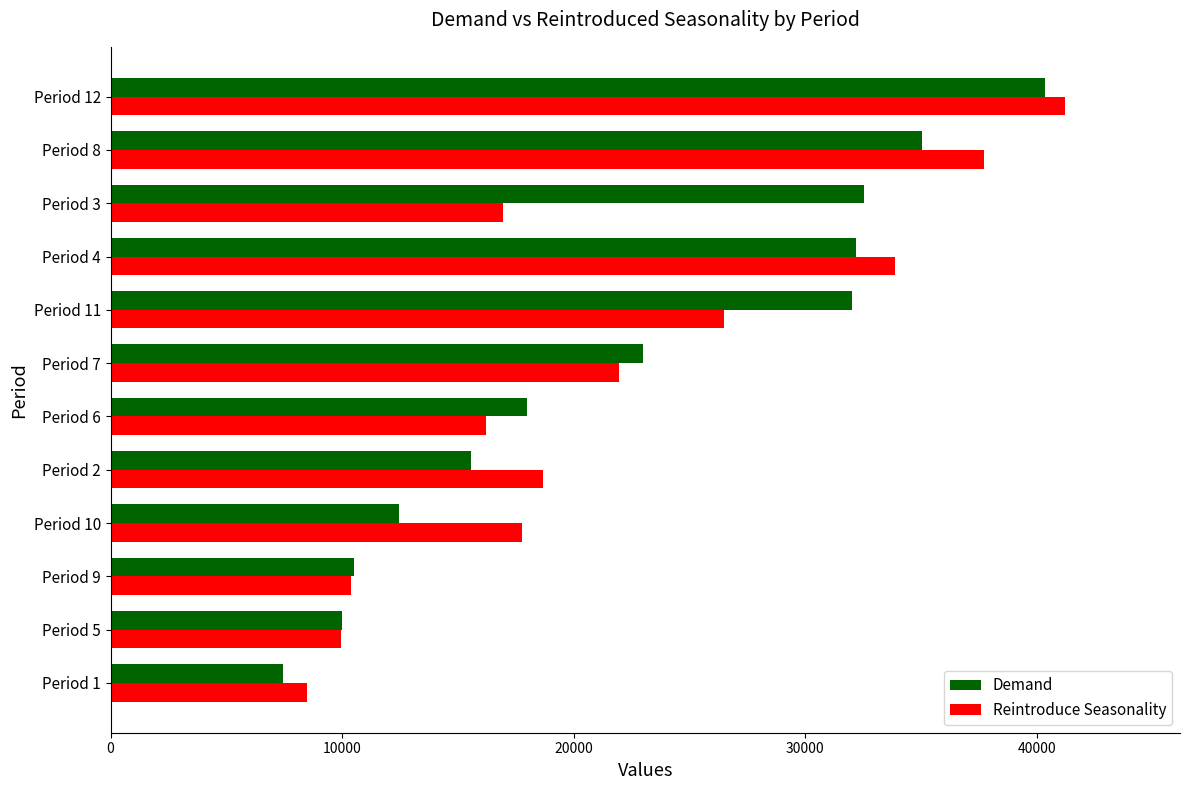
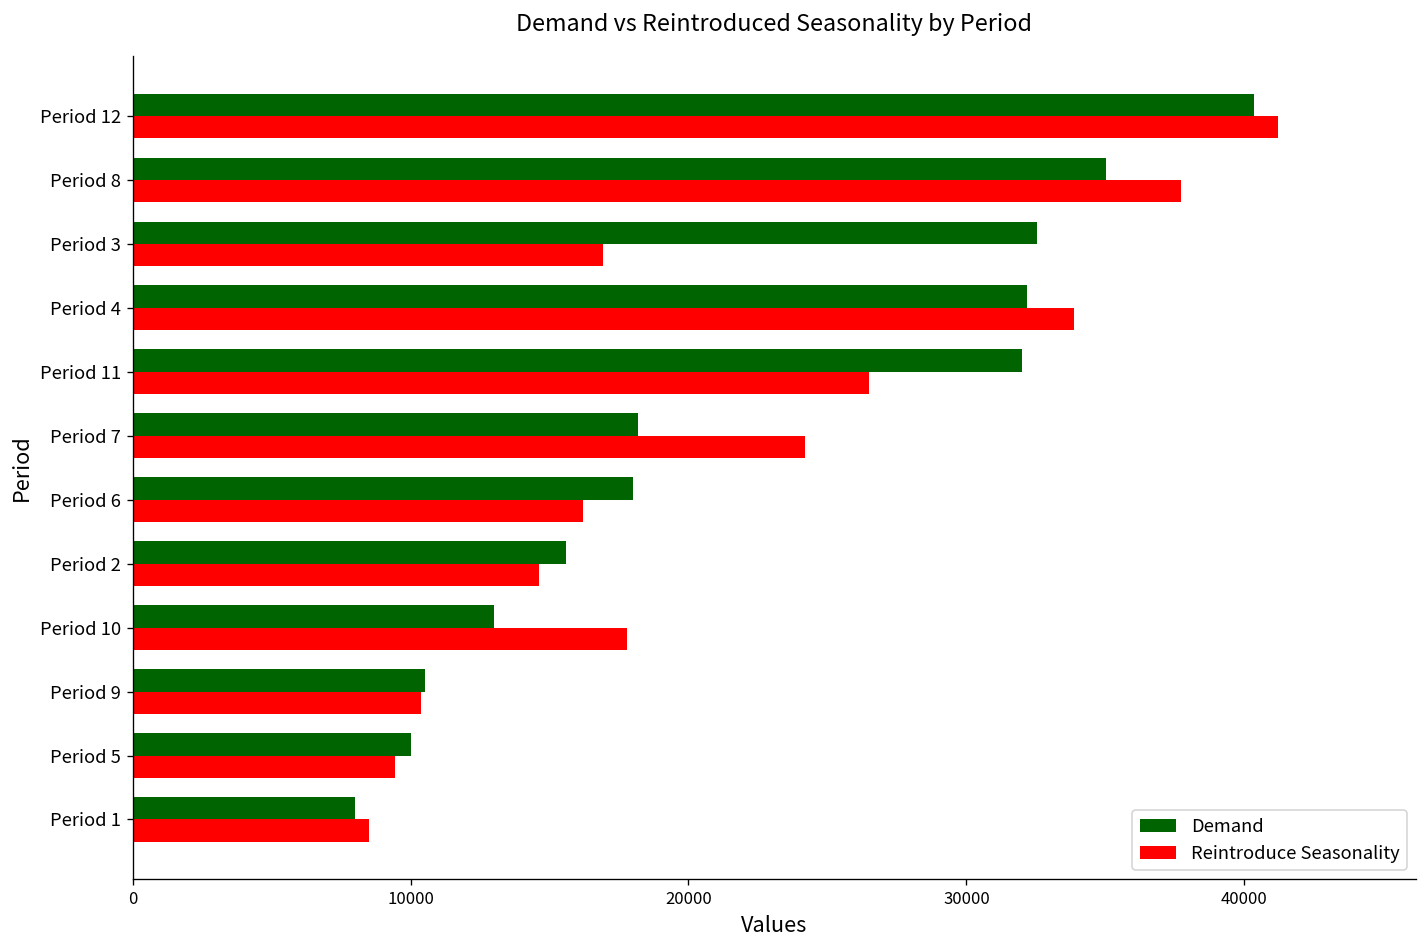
Demand, Period 7: 23000 -> 18200
Reintroduce Seasonality, Period 7: 21900 -> 24200
Reintroduce Seasonality, Period 2: 18700 -> 14600
Demand, Period 10: 12400 -> 13000
Reintroduce Seasonality, Period 5: 10000 -> 9400
Demand, Period 1: 7400 -> 8000
